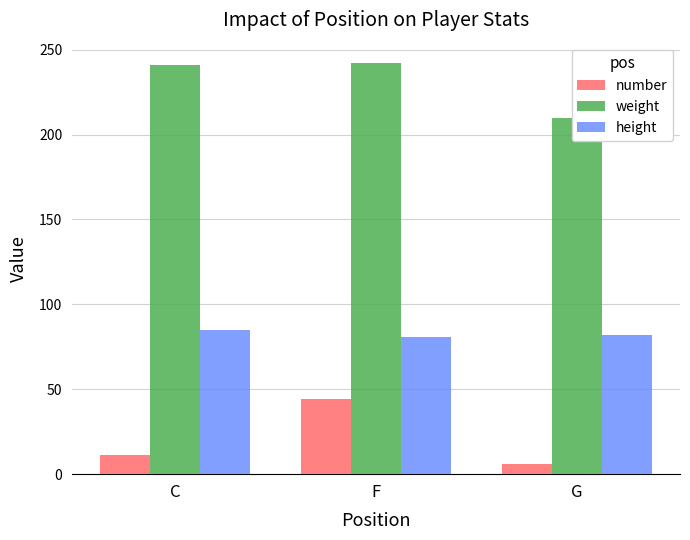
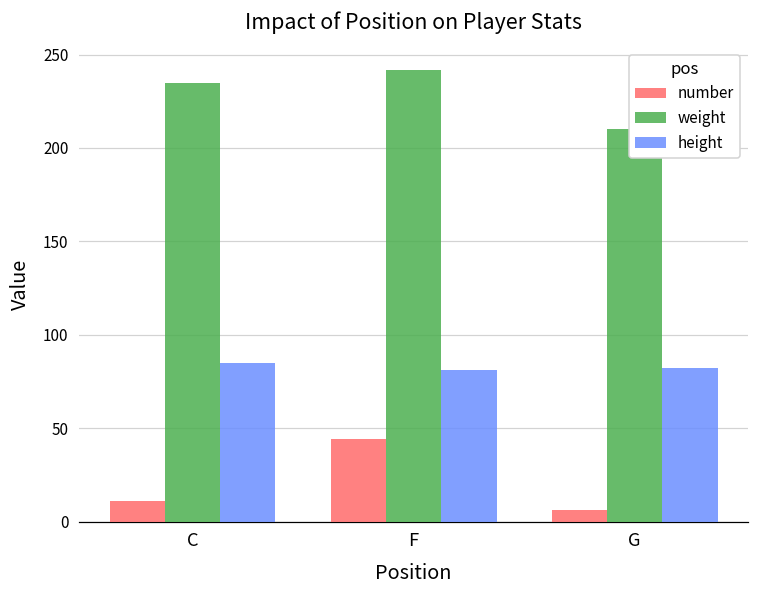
weight, C: 241 -> 235
